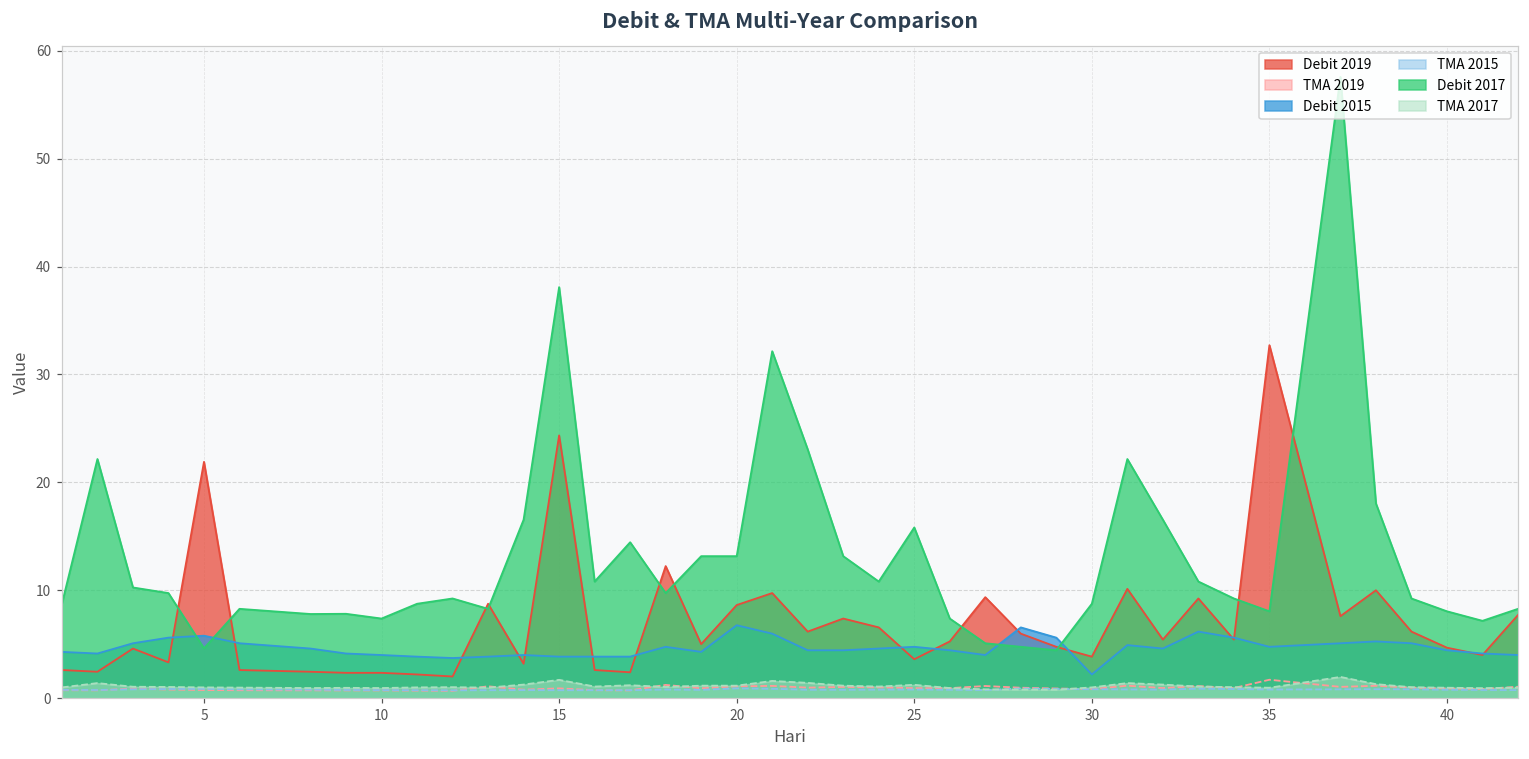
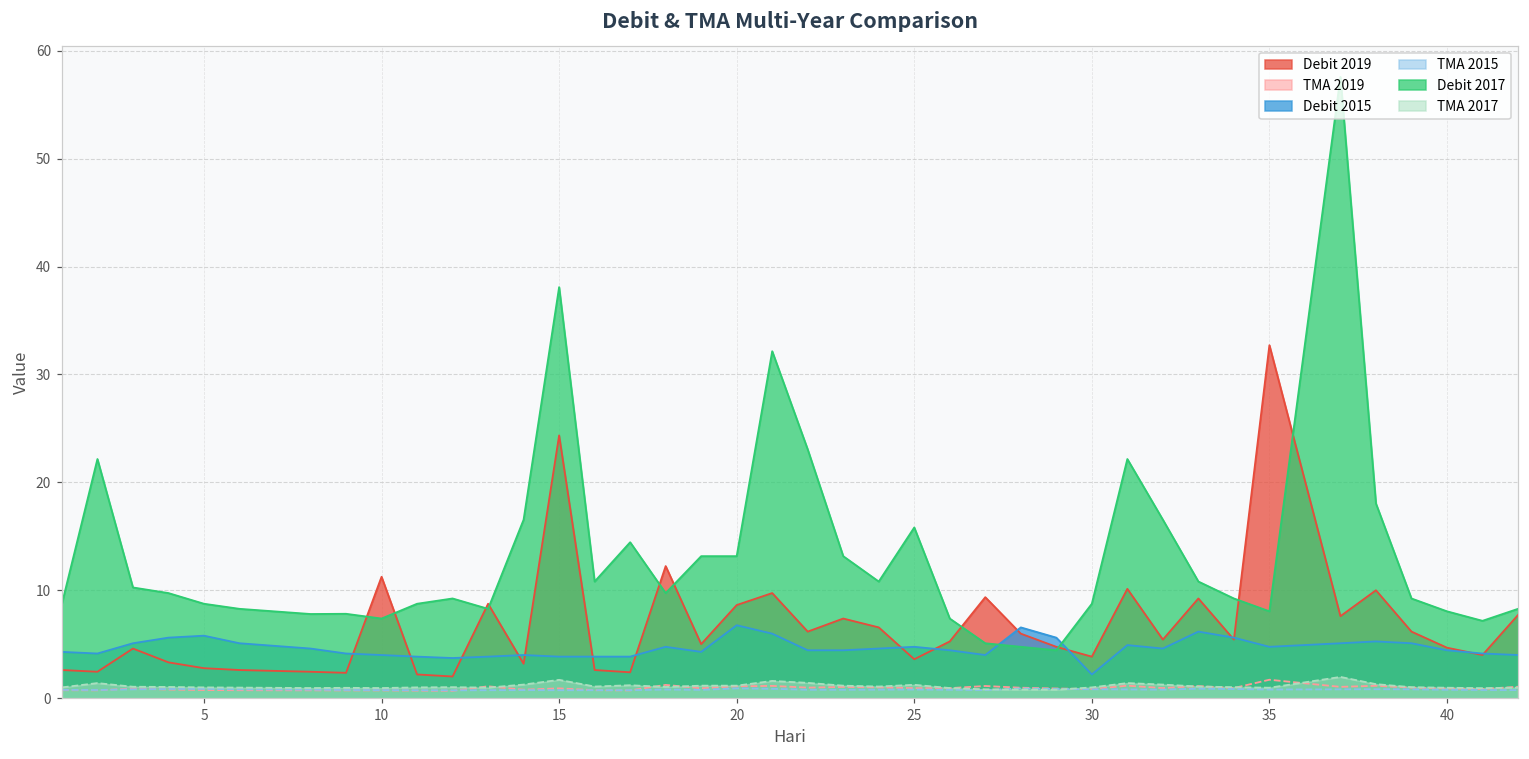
Debit 2019, 5: 22 -> 3
Debit 2017, 5: 5 -> 9
Debit 2019, 10: 2 -> 11
